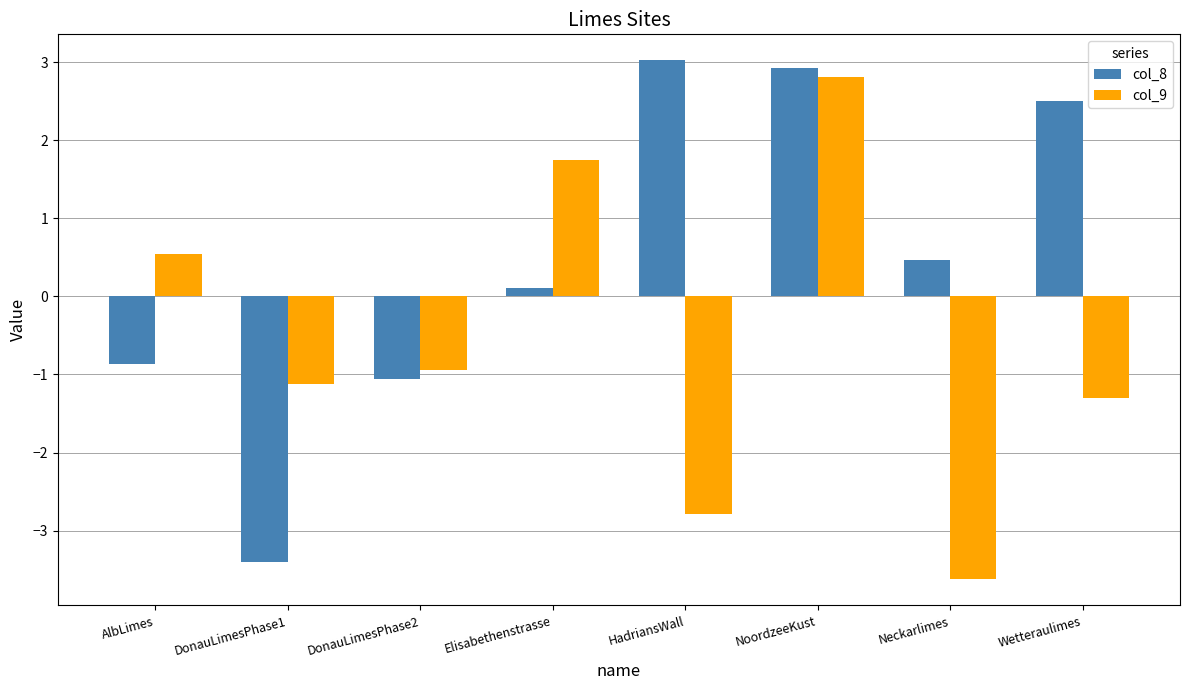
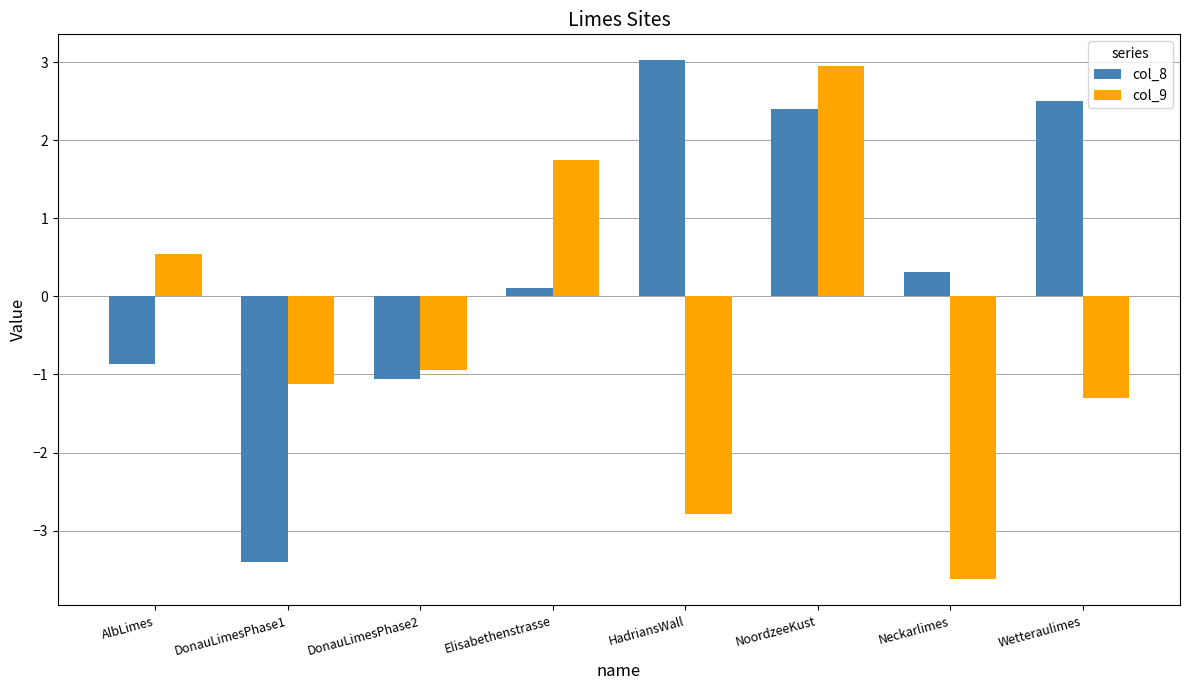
col_8, NoordzeeKust: 2.9 -> 2.4
col_9, NoordzeeKust: 2.8 -> 2.9
col_8, Neckarlimes: 0.5 -> 0.3
